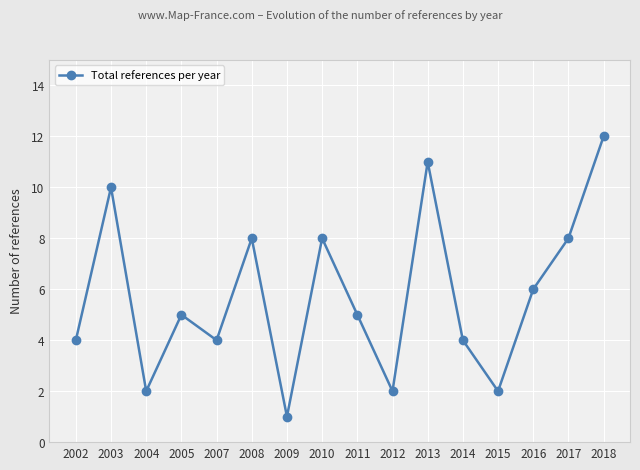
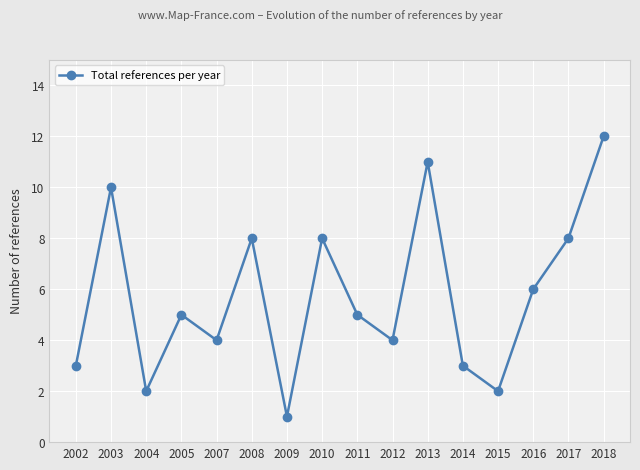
2002: 4 -> 3
2012: 2 -> 4
2014: 4 -> 3
